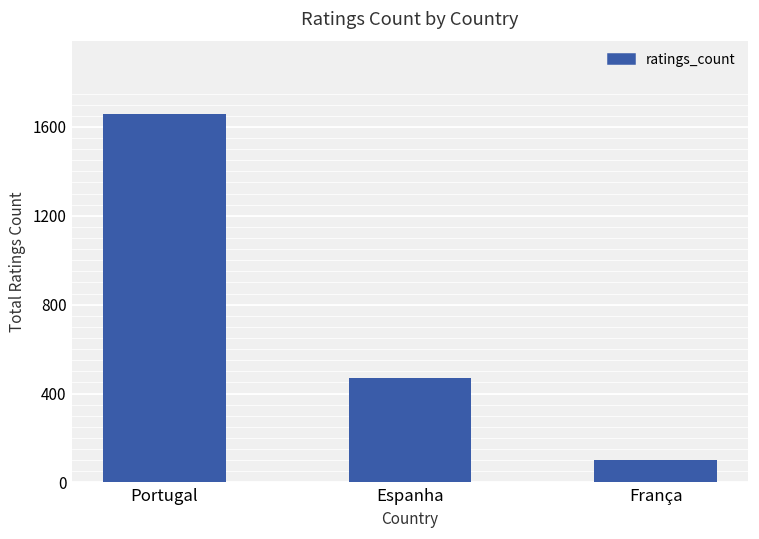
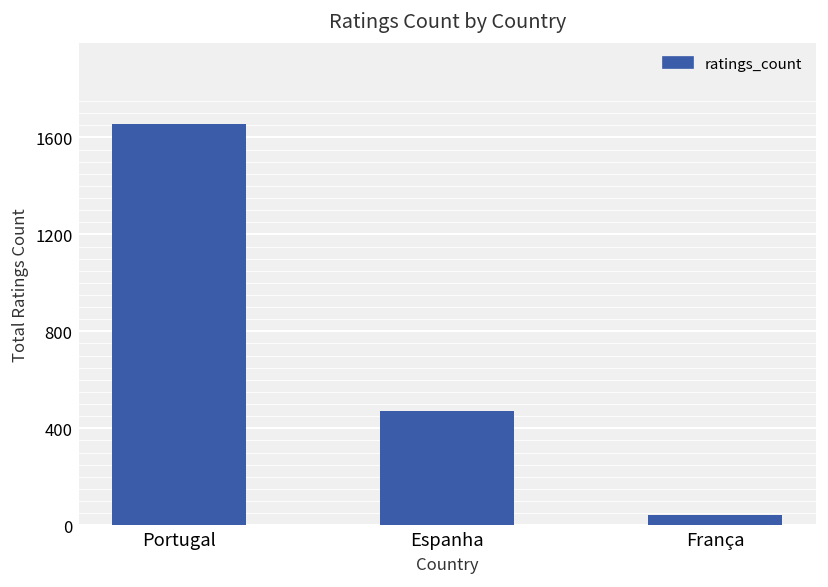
França: 100 -> 40
